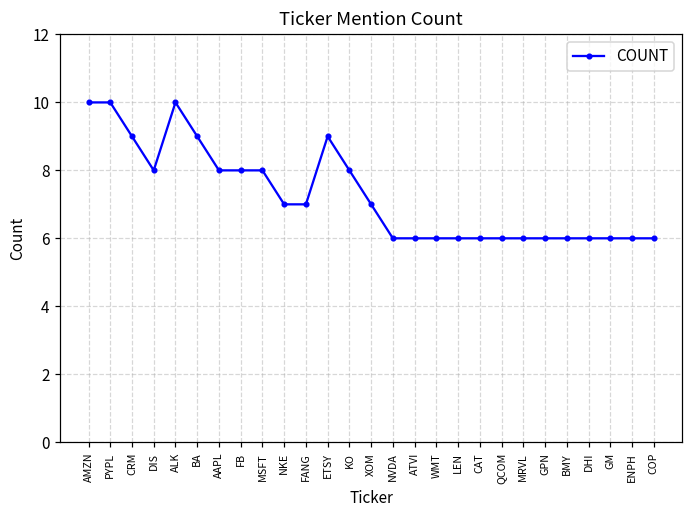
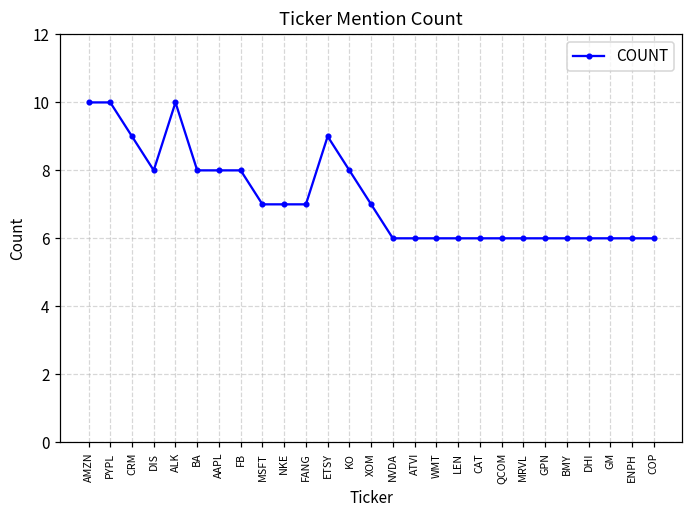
BA: 9 -> 8
MSFT: 8 -> 7
